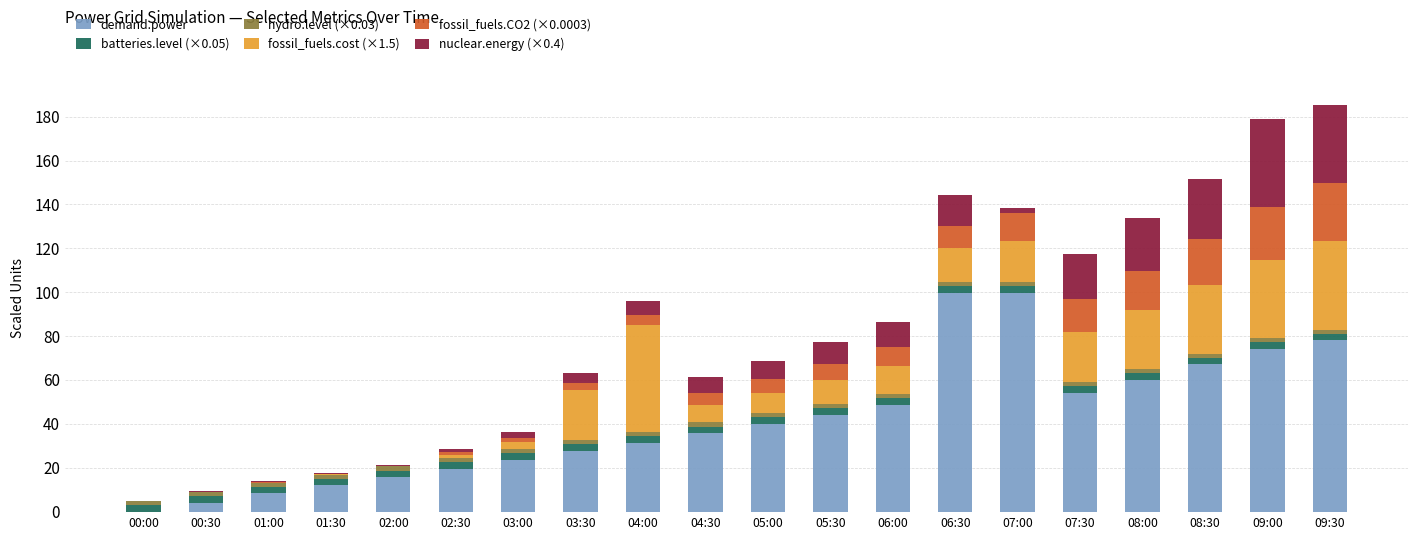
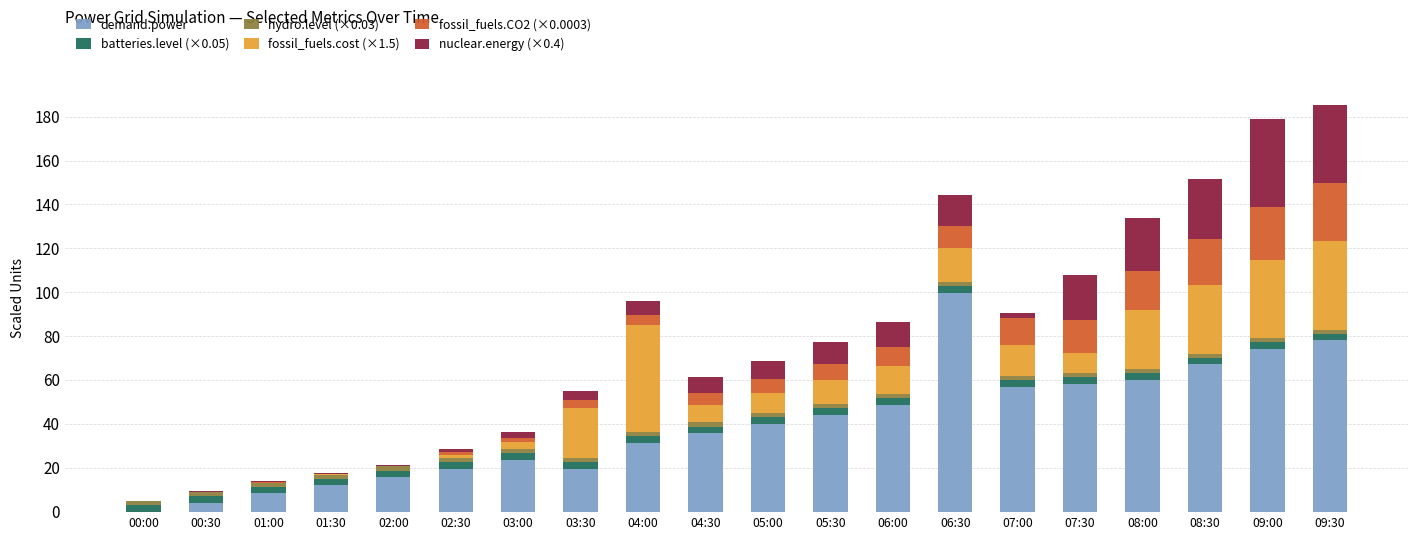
demand.power, 03:30: 28 -> 19
demand.power, 07:00: 100 -> 57
fossil_fuels.cost (×1.5), 07:00: 19 -> 14
demand.power, 07:30: 54 -> 58
fossil_fuels.cost (×1.5), 07:30: 23 -> 9
